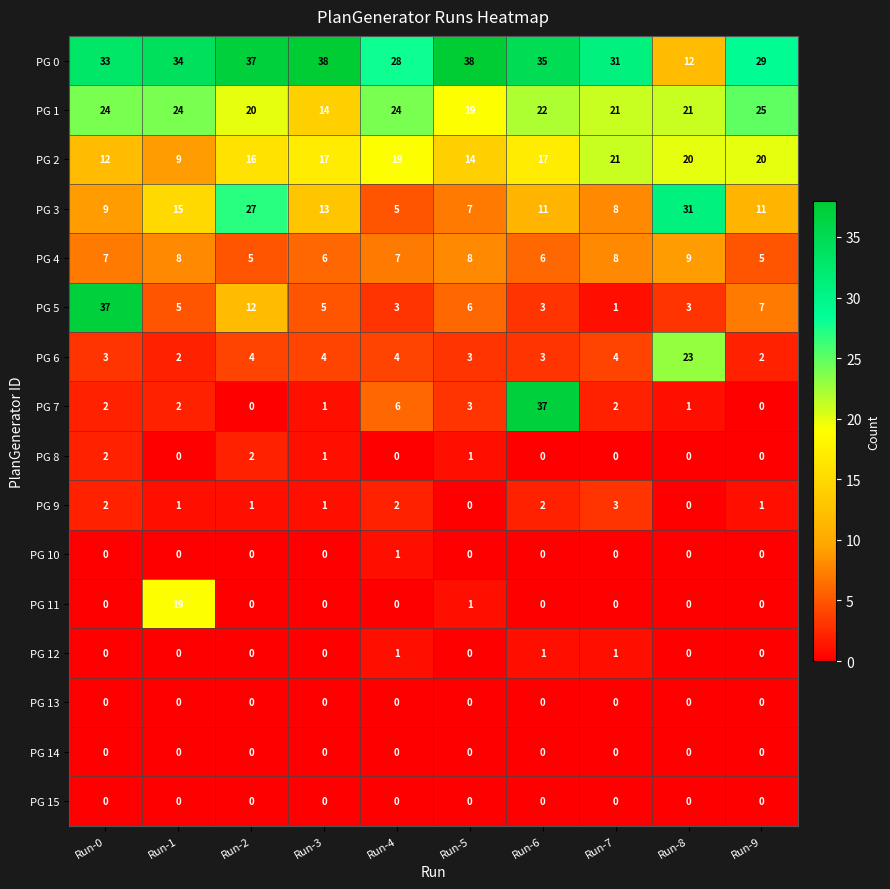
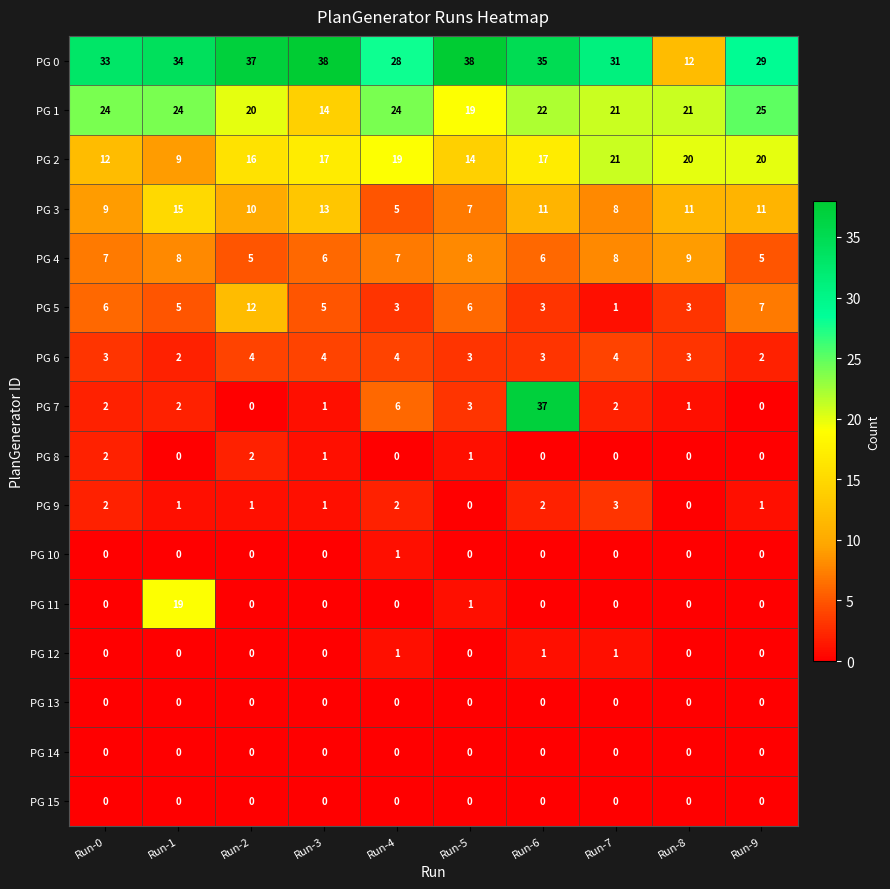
PG 3, Run-2: 27 -> 10
PG 3, Run-8: 31 -> 11
PG 5, Run-0: 37 -> 6
PG 6, Run-8: 23 -> 3
